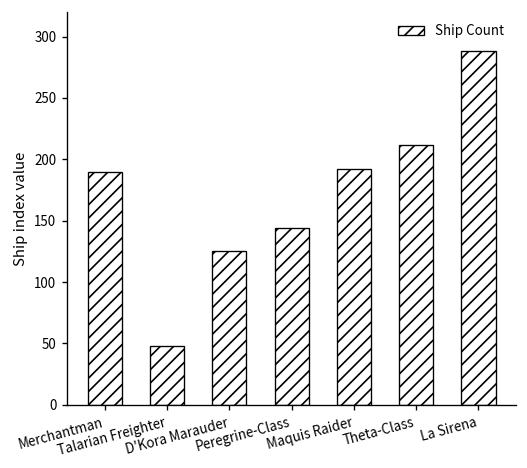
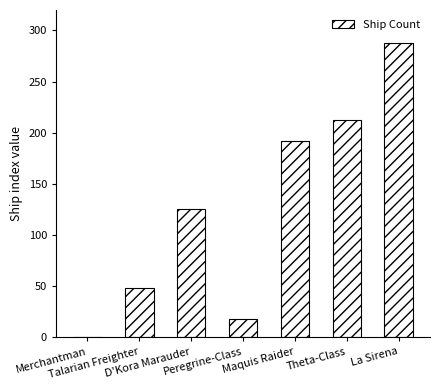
Merchantman: 190 -> 0
Peregrine-Class: 144 -> 18
